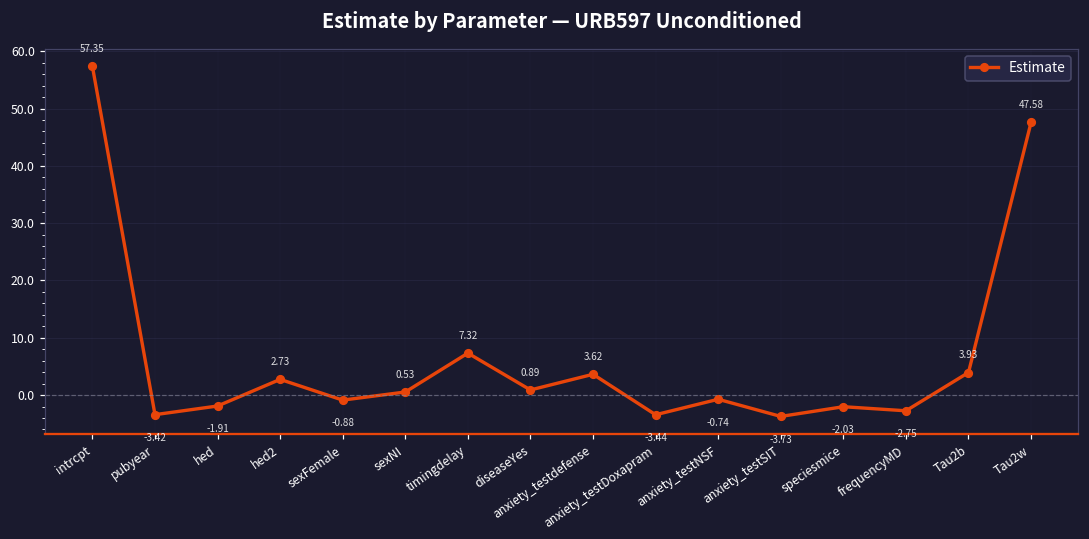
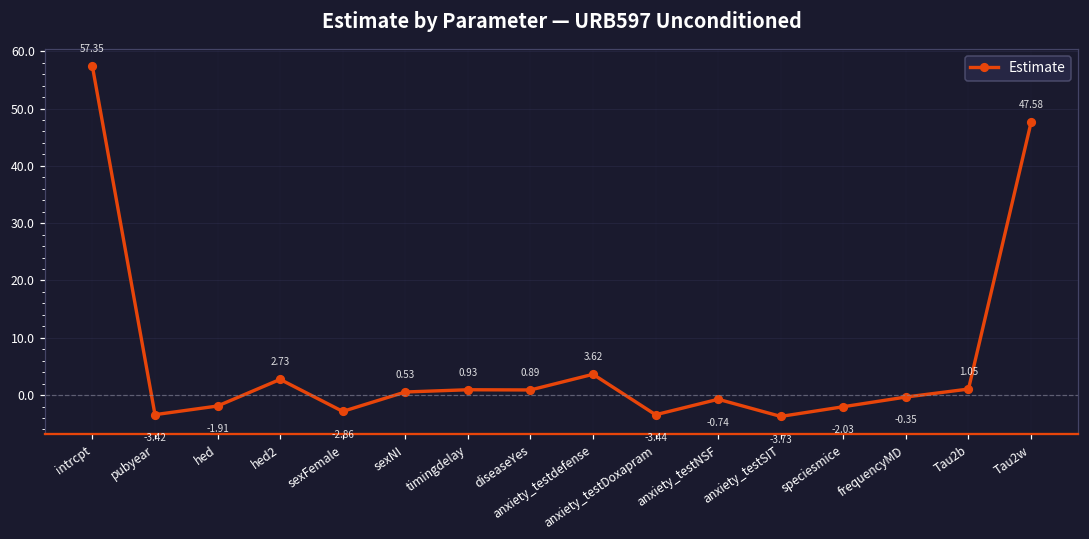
sexFemale: -0.88 -> -2.86
timingdelay: 7.32 -> 0.93
frequencyMD: -2.75 -> -0.35
Tau2b: 3.93 -> 1.05
